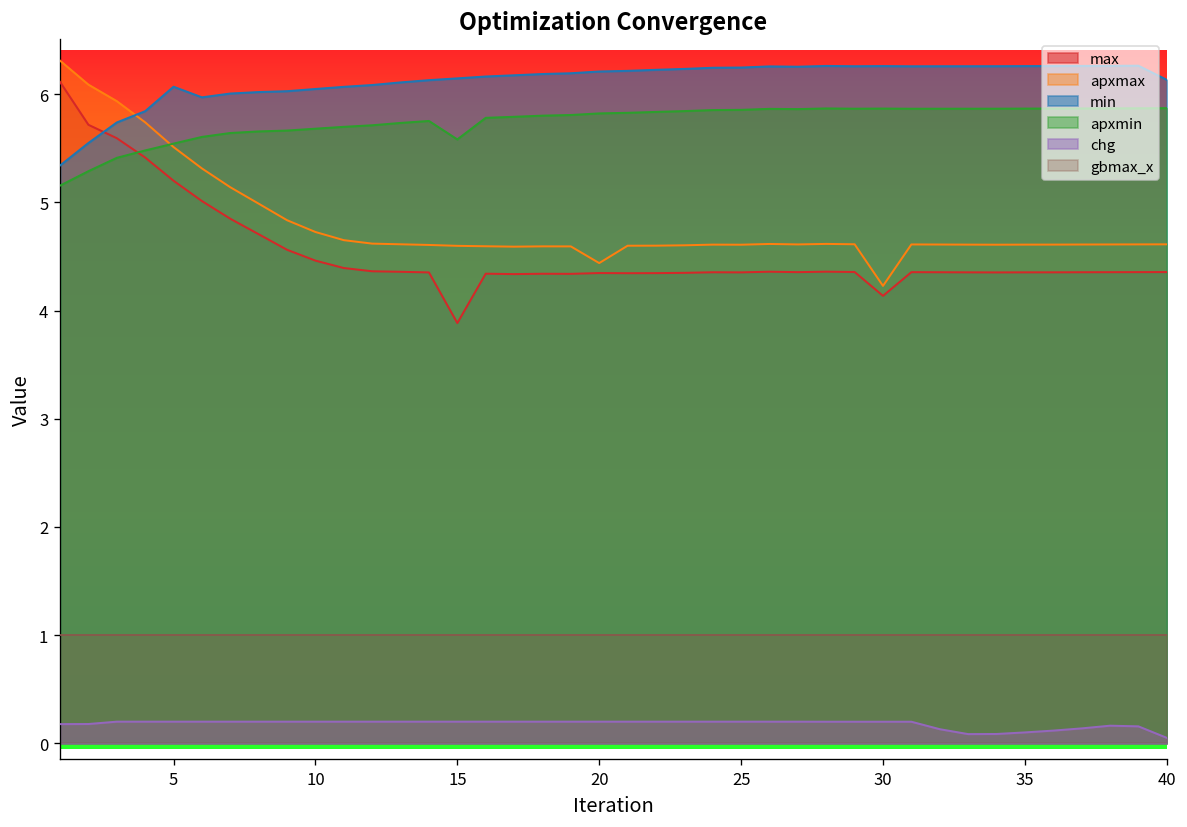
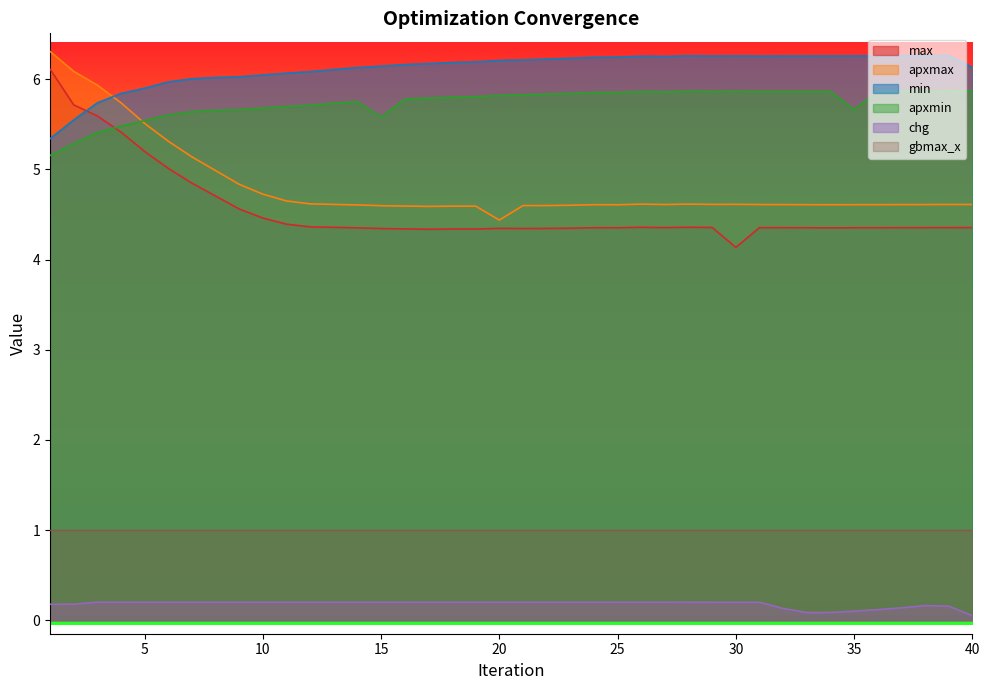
min, 5: 6.1 -> 5.9
max, 15: 3.9 -> 4.3
apxmax, 30: 4.2 -> 4.6
apxmin, 35: 5.9 -> 5.7
